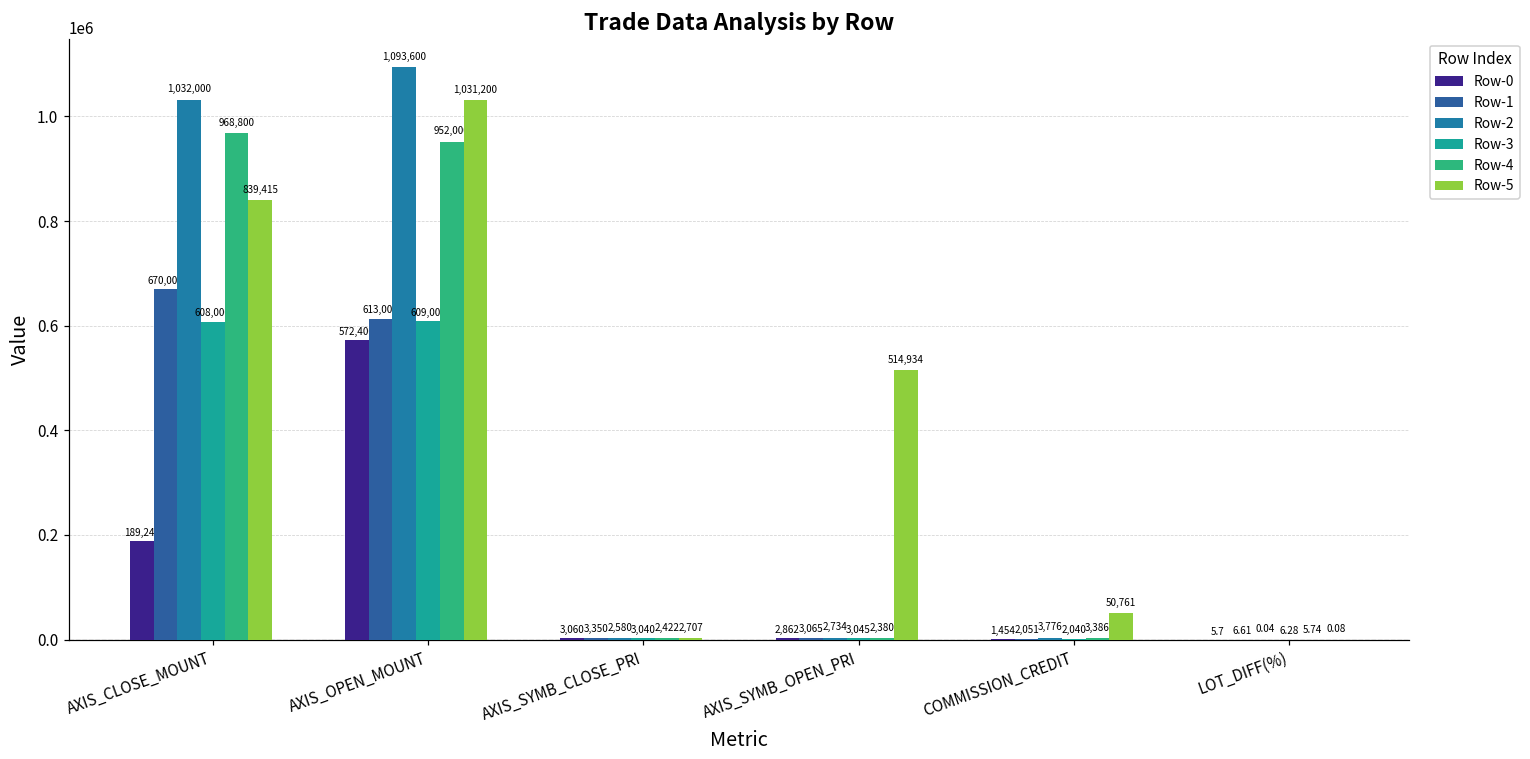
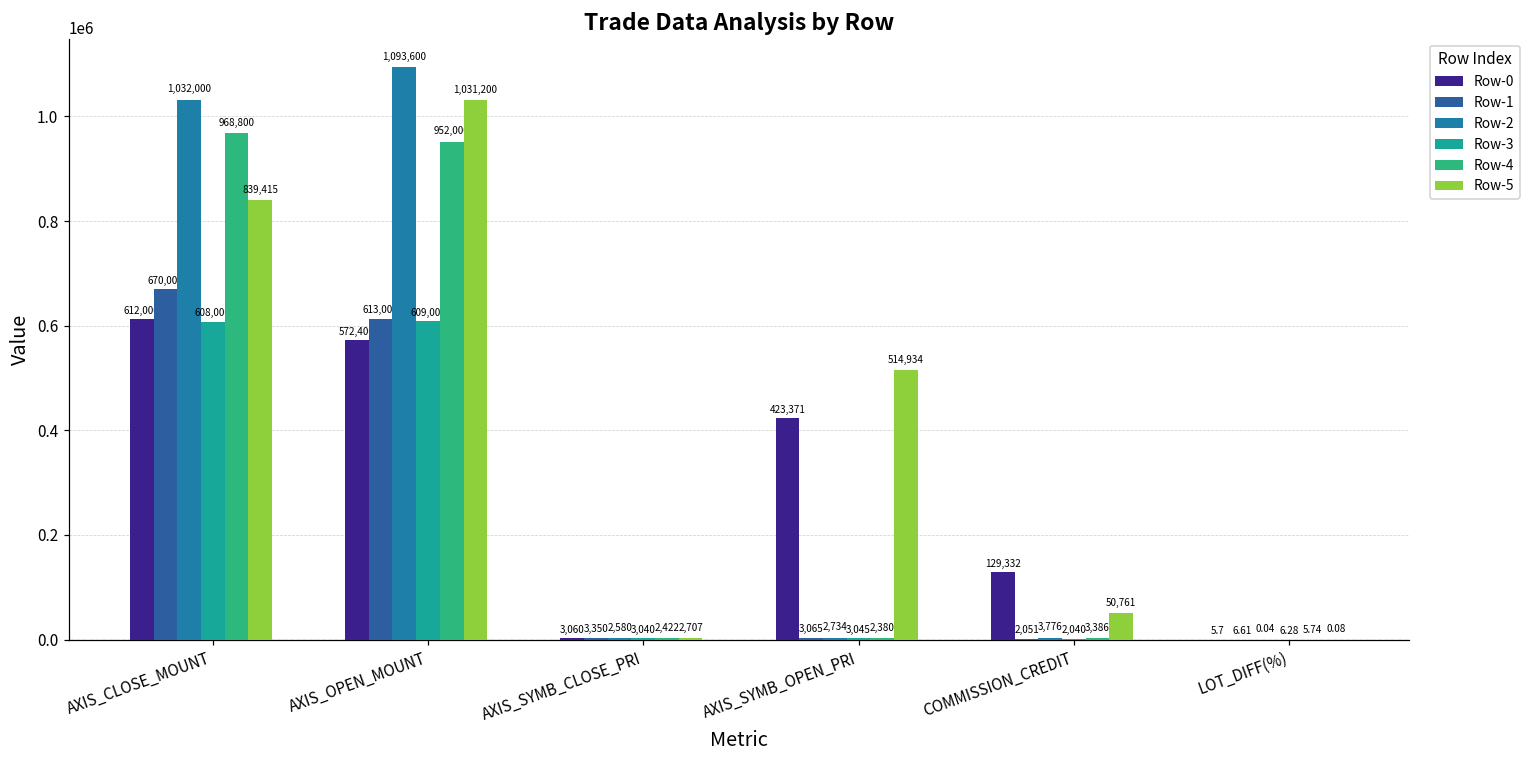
Row-0, AXIS_CLOSE_MOUNT: 189,242 -> 612,000
Row-0, AXIS_SYMB_OPEN_PRI: 2,862 -> 423,371
Row-0, COMMISSION_CREDIT: 1,454 -> 129,332
